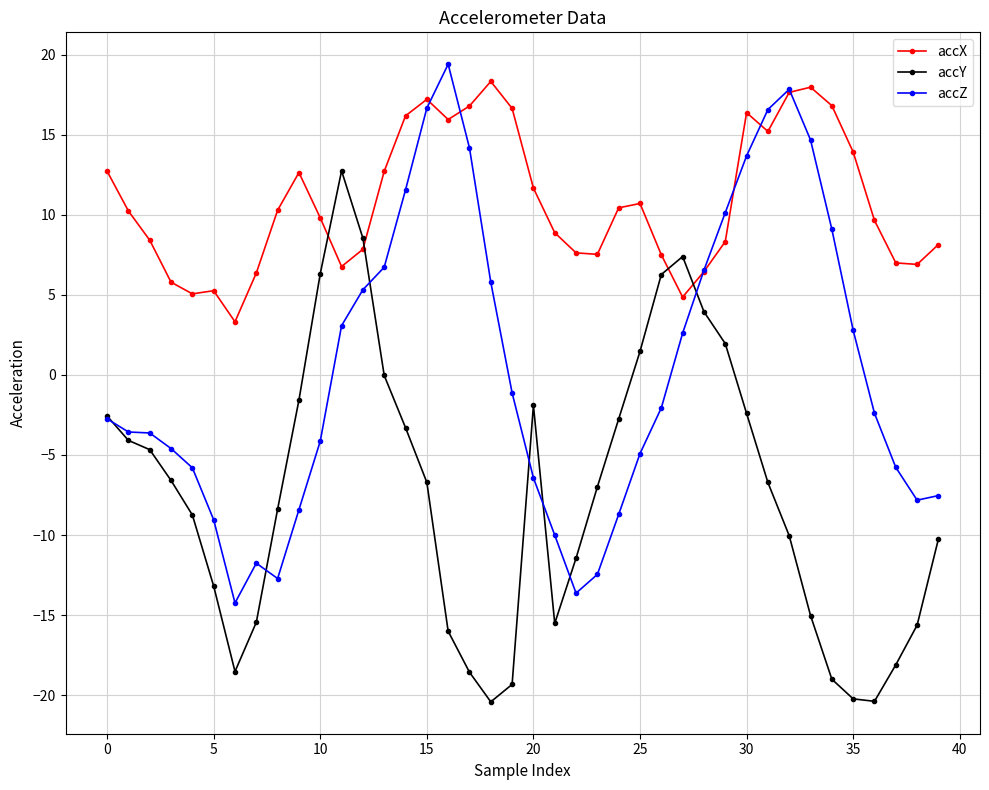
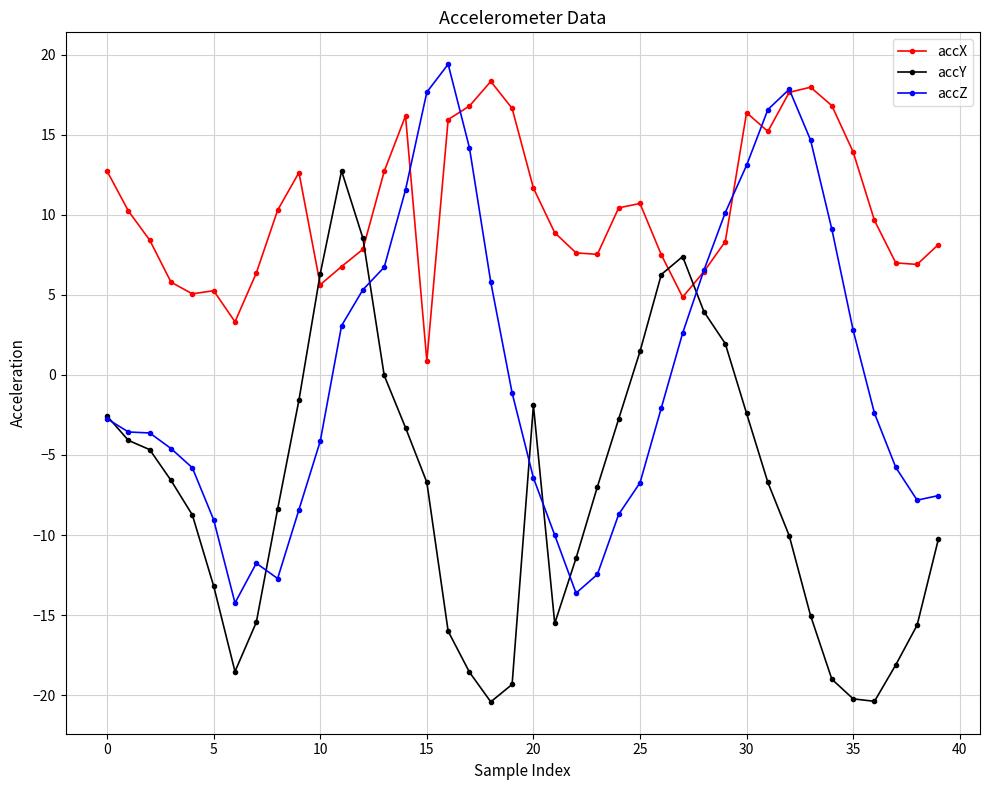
accX, 10: 9.8 -> 5.6
accX, 15: 17.2 -> 0.9
accZ, 15: 16.7 -> 17.7
accZ, 25: -4.9 -> -6.7
accZ, 30: 13.7 -> 13.1
